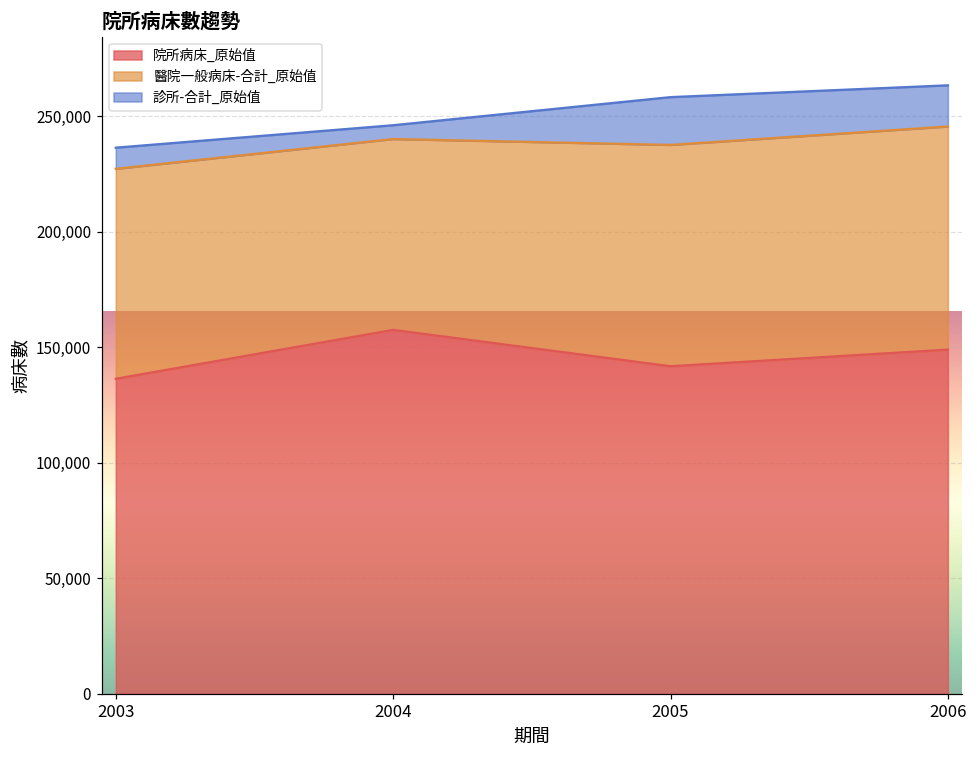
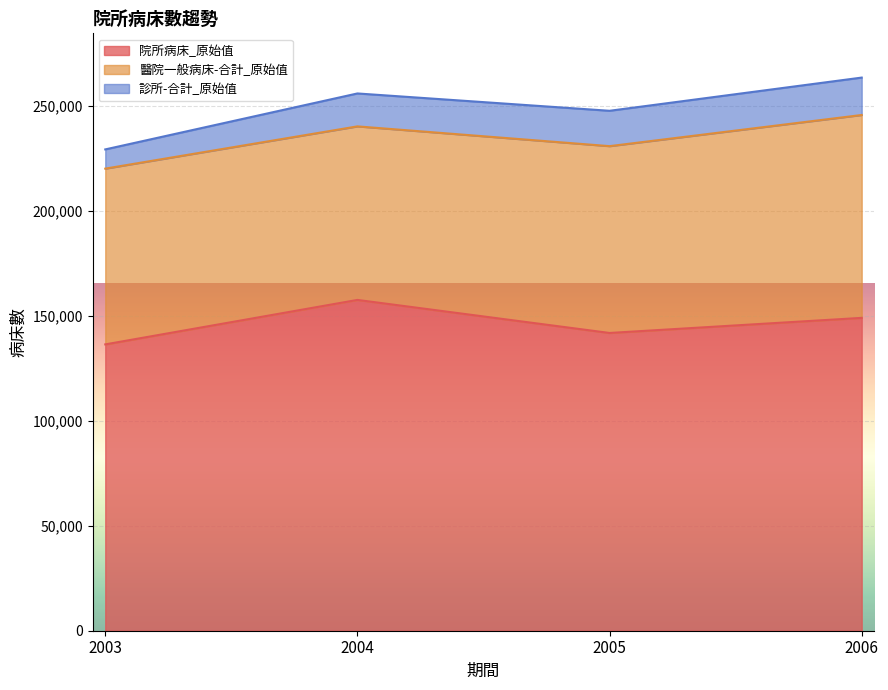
醫院一般病床-合計_原始值, 2003: 91,000 -> 84,000
診所-合計_原始值, 2004: 6,000 -> 16,000
醫院一般病床-合計_原始值, 2005: 96,000 -> 89,000
診所-合計_原始值, 2005: 21,000 -> 17,000
